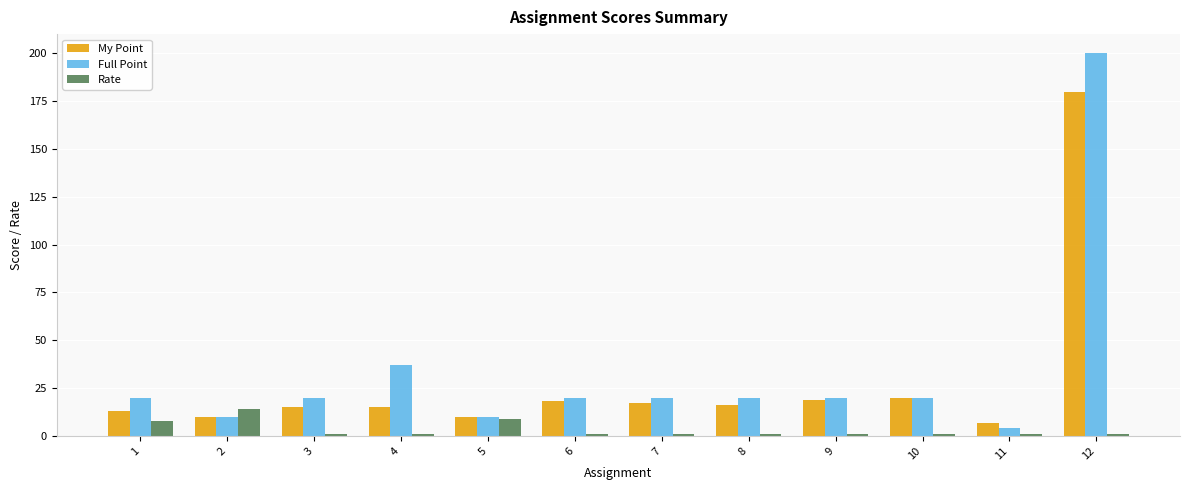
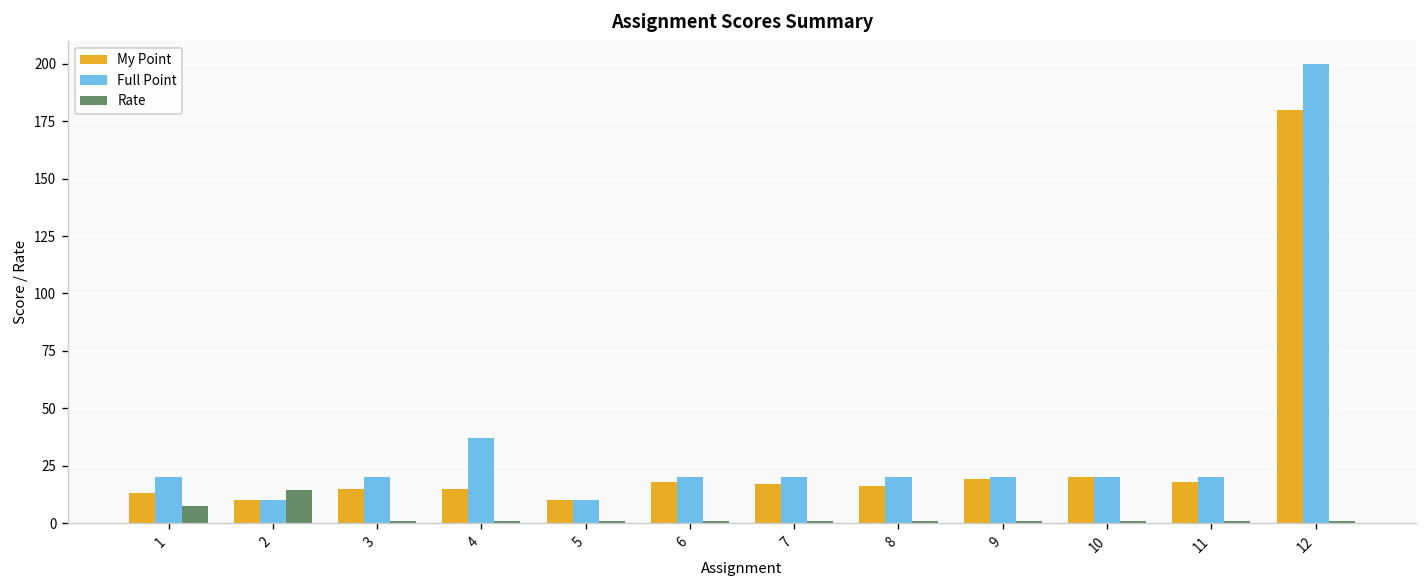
Rate, 5: 9 -> 1
My Point, 11: 7 -> 18
Full Point, 11: 4 -> 20
